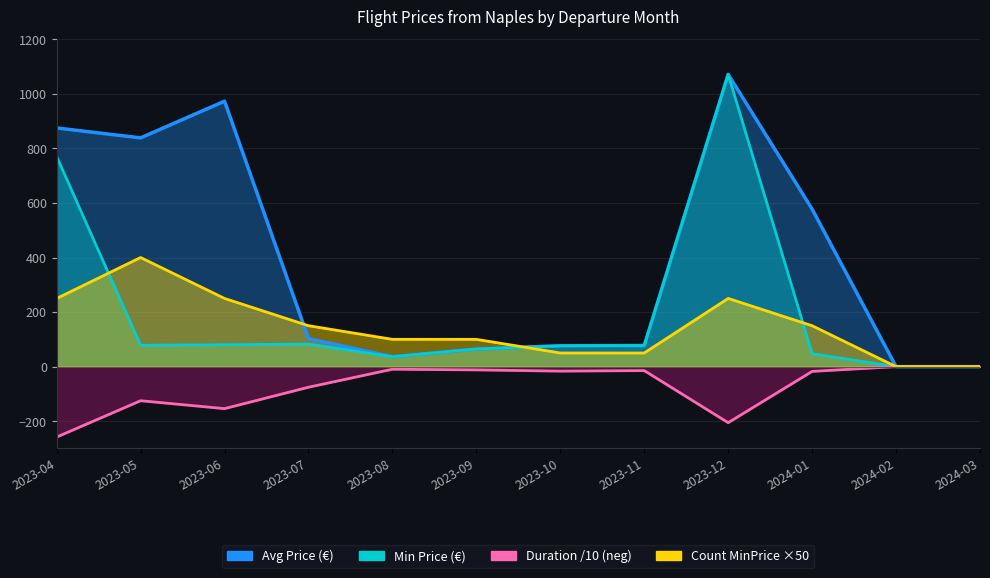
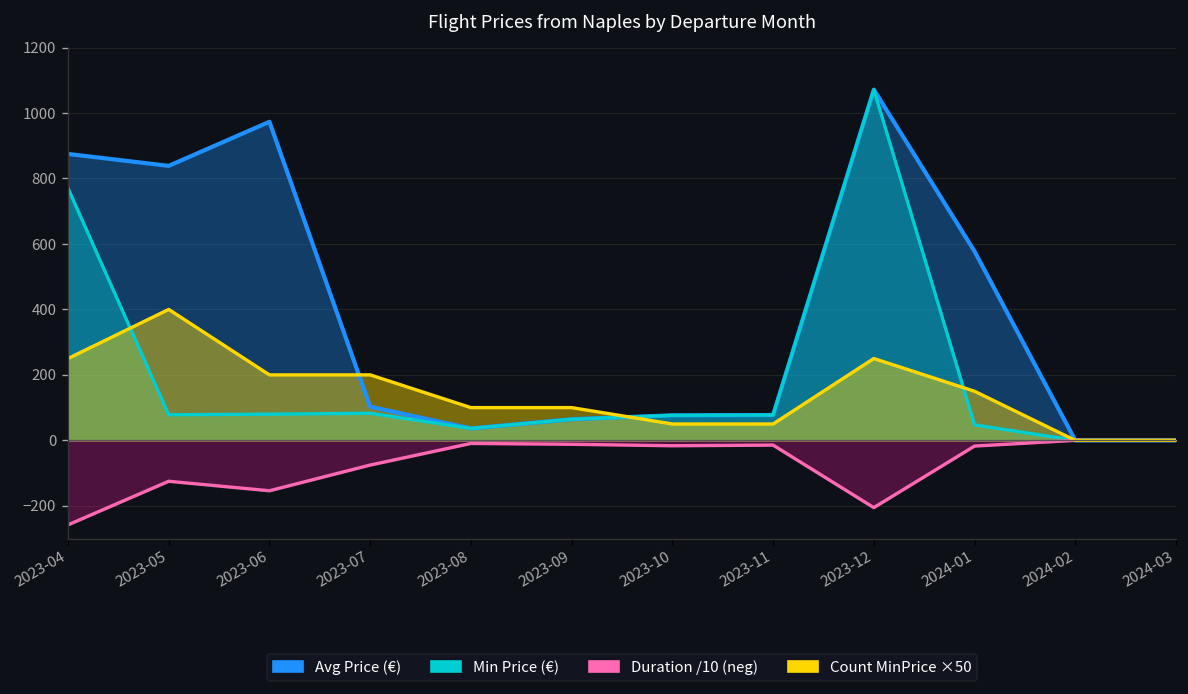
Count MinPrice ×50, 2023-06: 250 -> 200
Count MinPrice ×50, 2023-07: 150 -> 200
